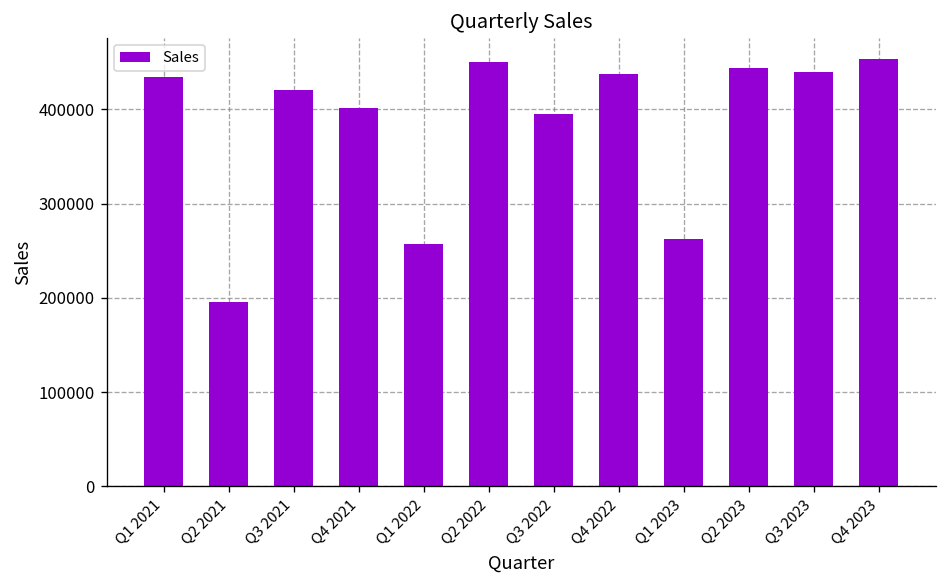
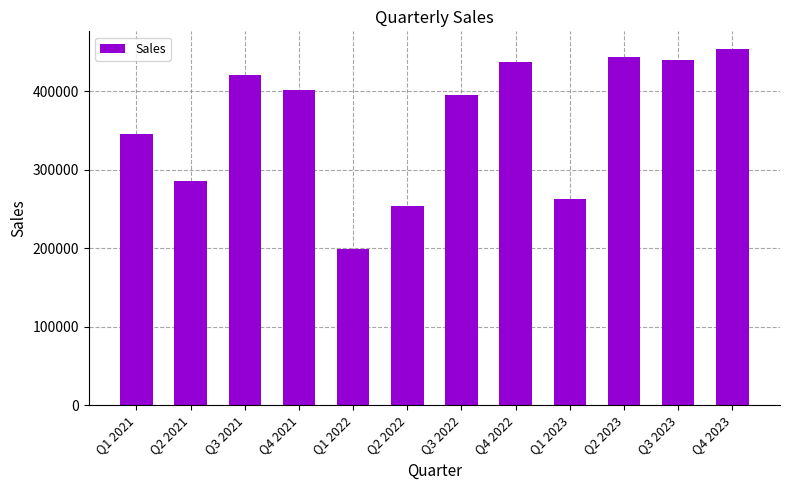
Q1 2021: 430000 -> 350000
Q2 2021: 200000 -> 290000
Q1 2022: 260000 -> 200000
Q2 2022: 450000 -> 250000
